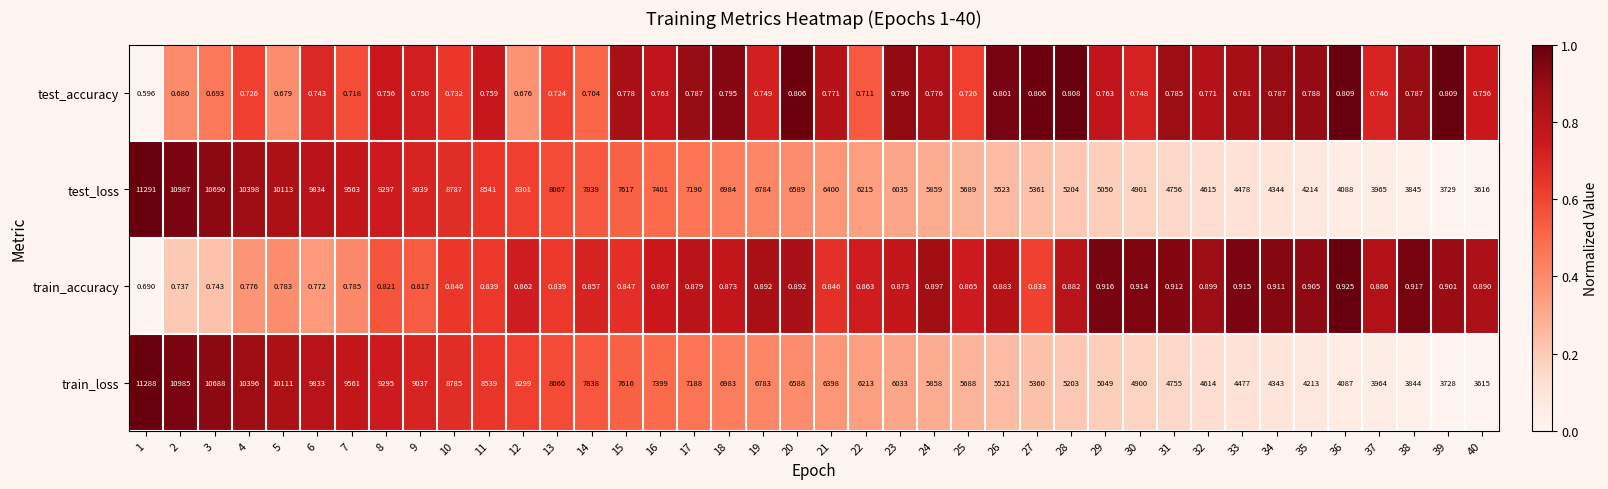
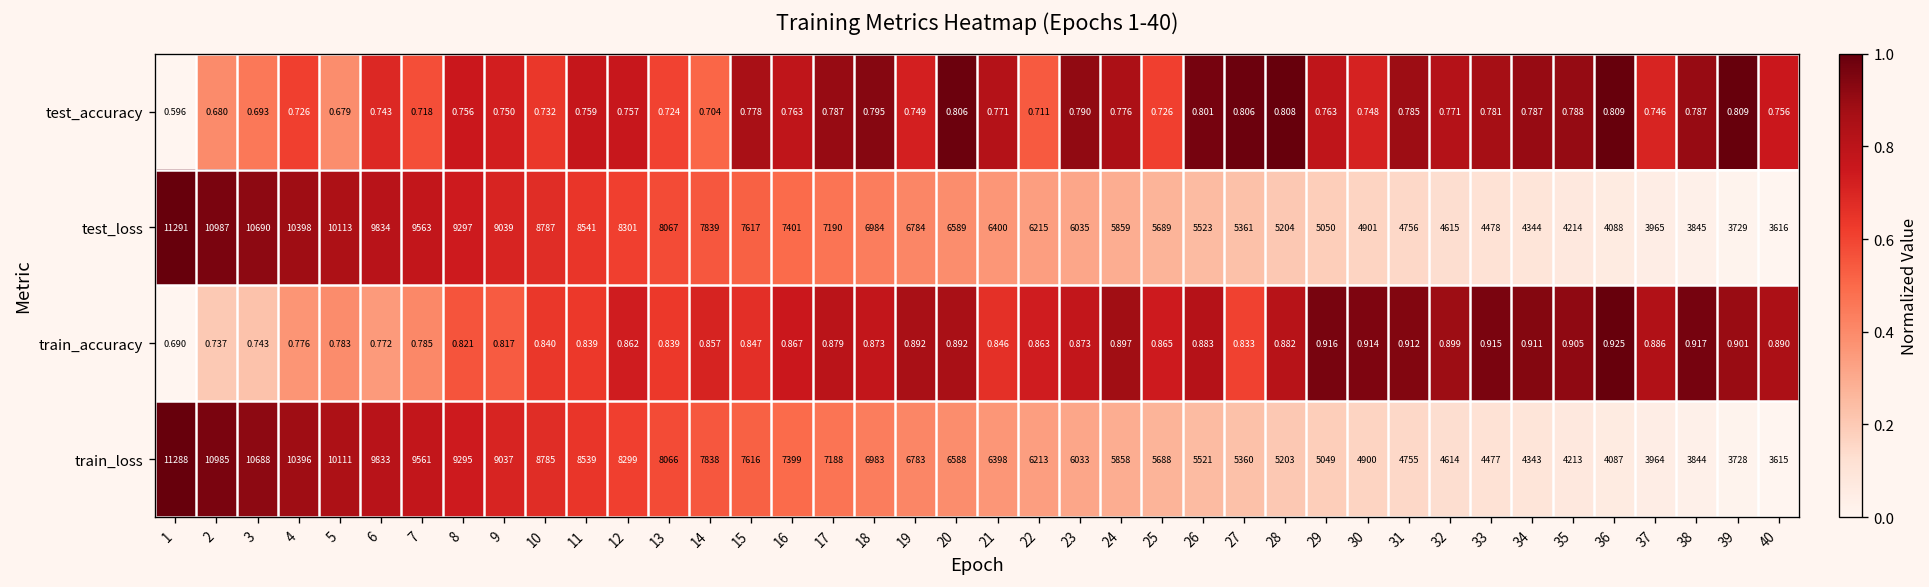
test_accuracy, 12: 0.676 -> 0.757
